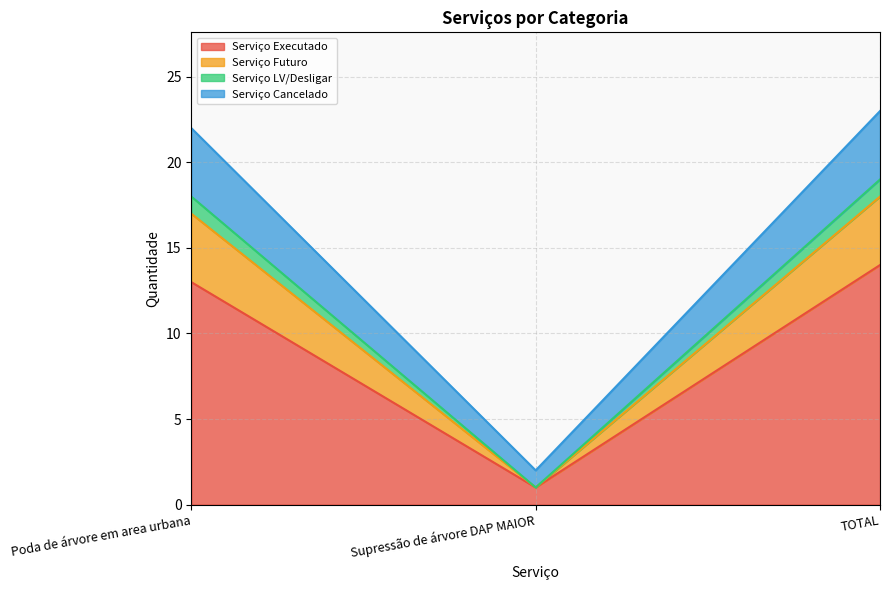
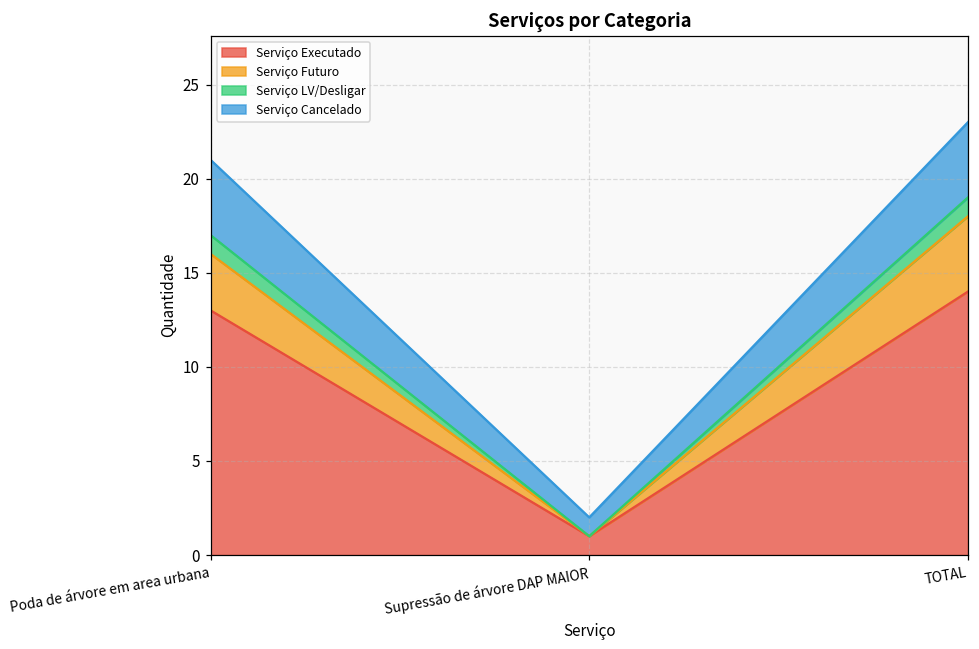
Serviço Futuro, Poda de árvore em area urbana: 4 -> 3
